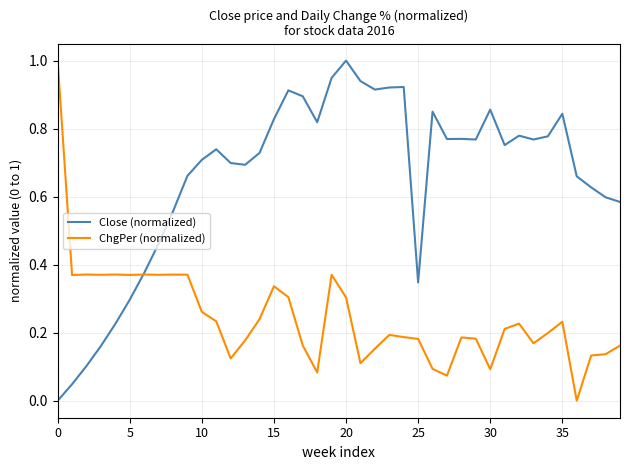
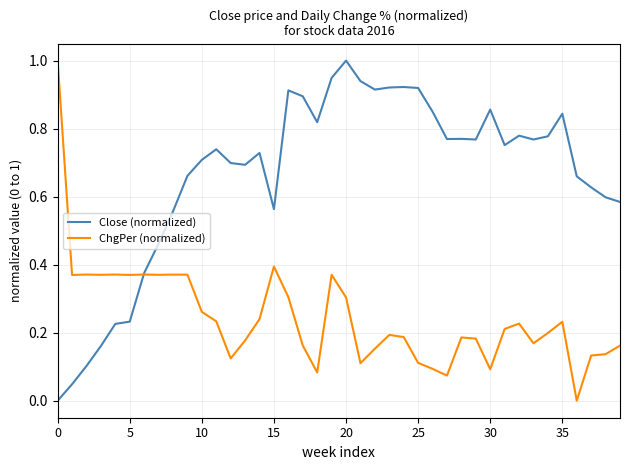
Close (normalized), 5: 0.30 -> 0.23
Close (normalized), 15: 0.83 -> 0.56
ChgPer (normalized), 15: 0.34 -> 0.39
Close (normalized), 25: 0.35 -> 0.92
ChgPer (normalized), 25: 0.18 -> 0.11
